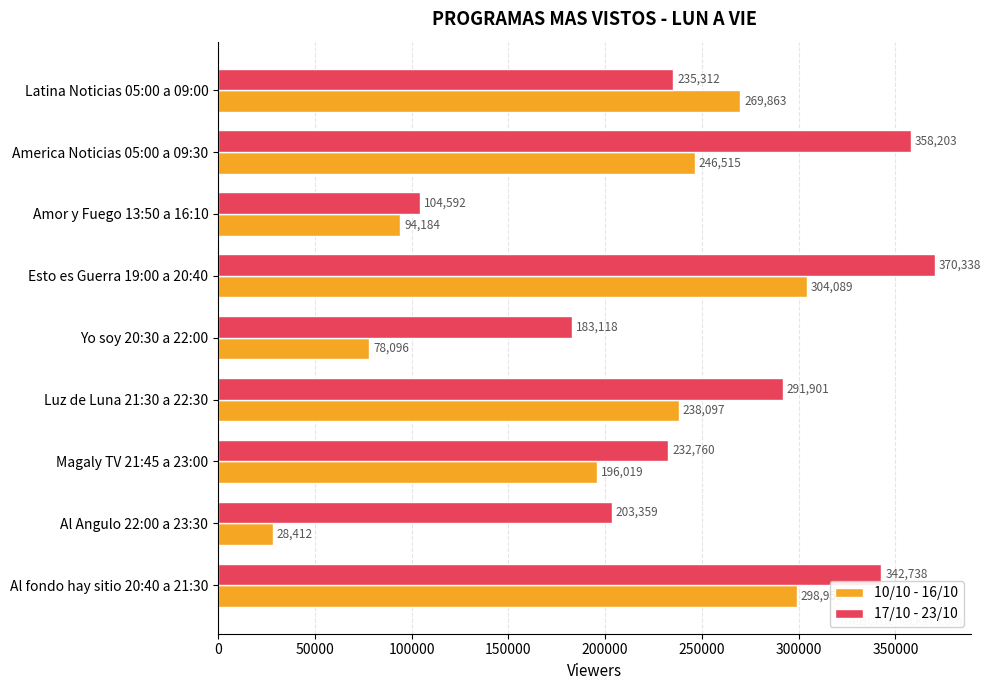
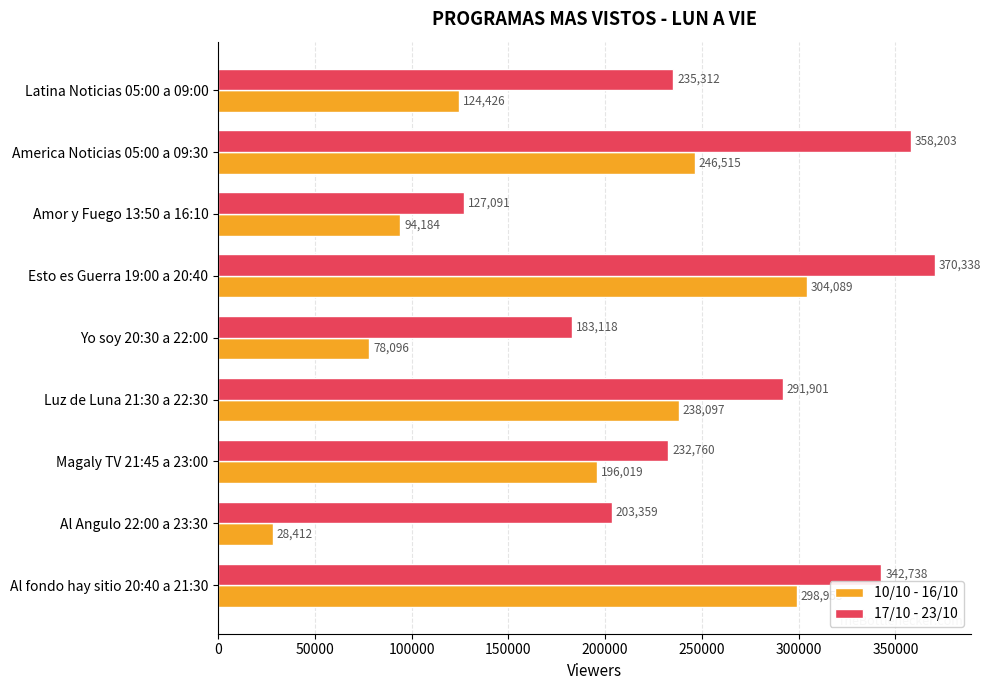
10/10 - 16/10, Latina Noticias 05:00 a 09:00: 269,863 -> 124,426
17/10 - 23/10, Amor y Fuego 13:50 a 16:10: 104,592 -> 127,091
